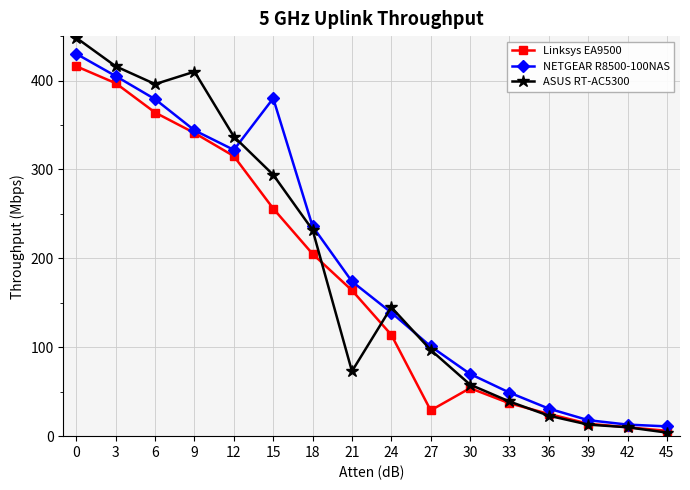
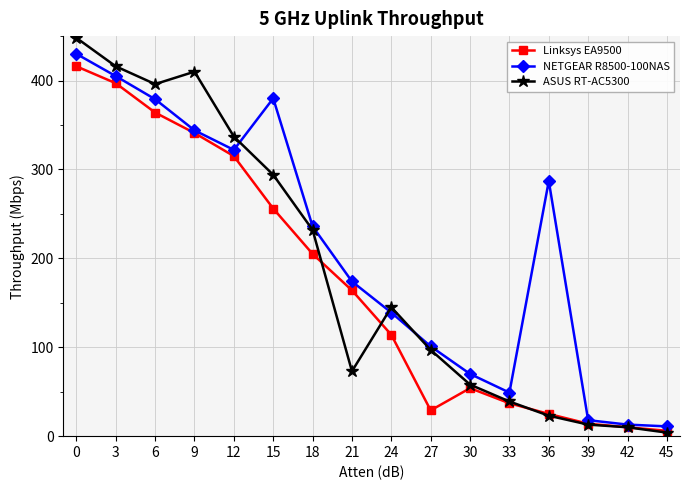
NETGEAR R8500-100NAS, 36: 30 -> 290
